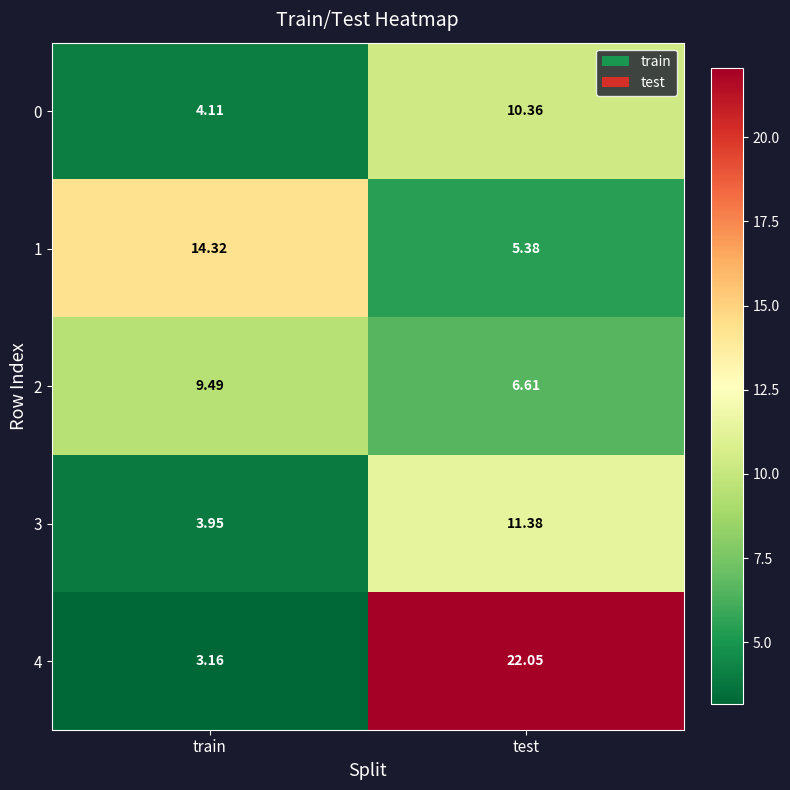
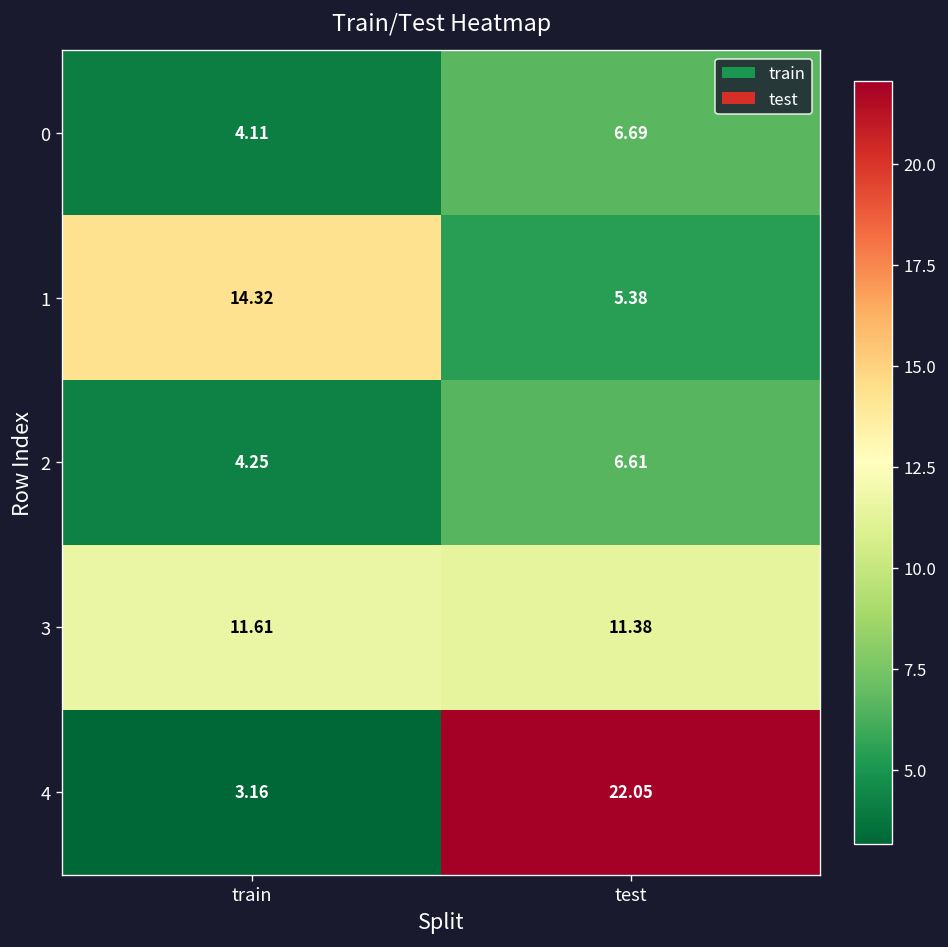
0, test: 10.36 -> 6.69
2, train: 9.49 -> 4.25
3, train: 3.95 -> 11.61
